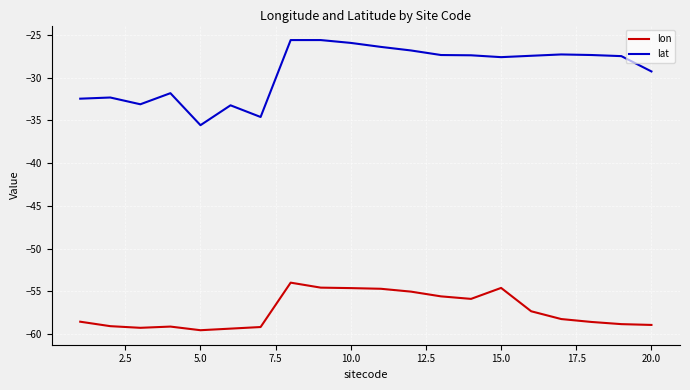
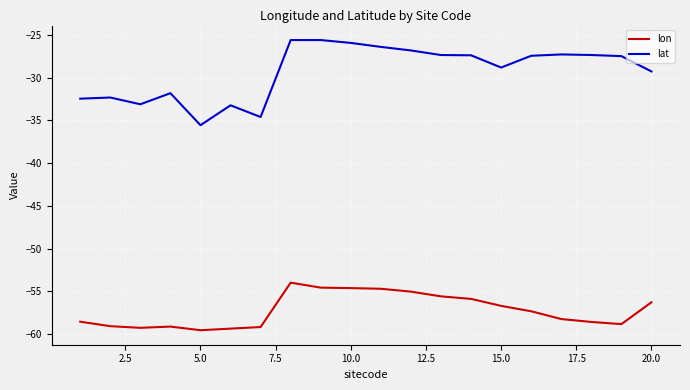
lon, 15.0: -55 -> -57
lat, 15.0: -28 -> -29
lon, 20.0: -59 -> -56
